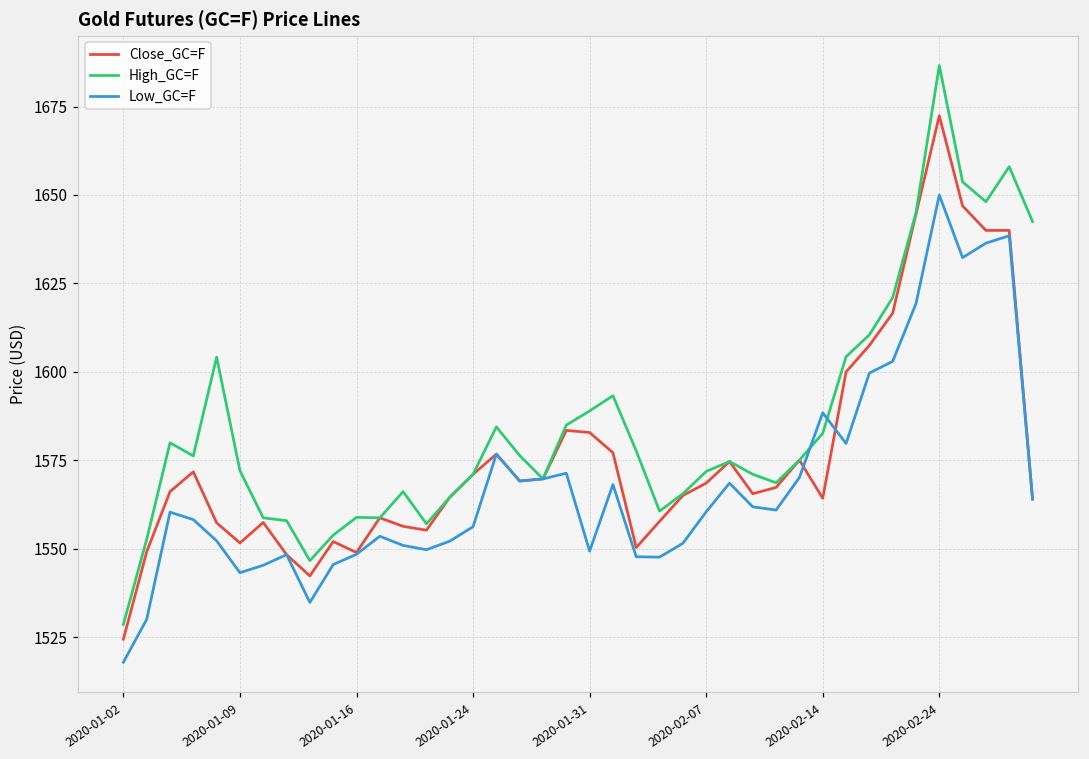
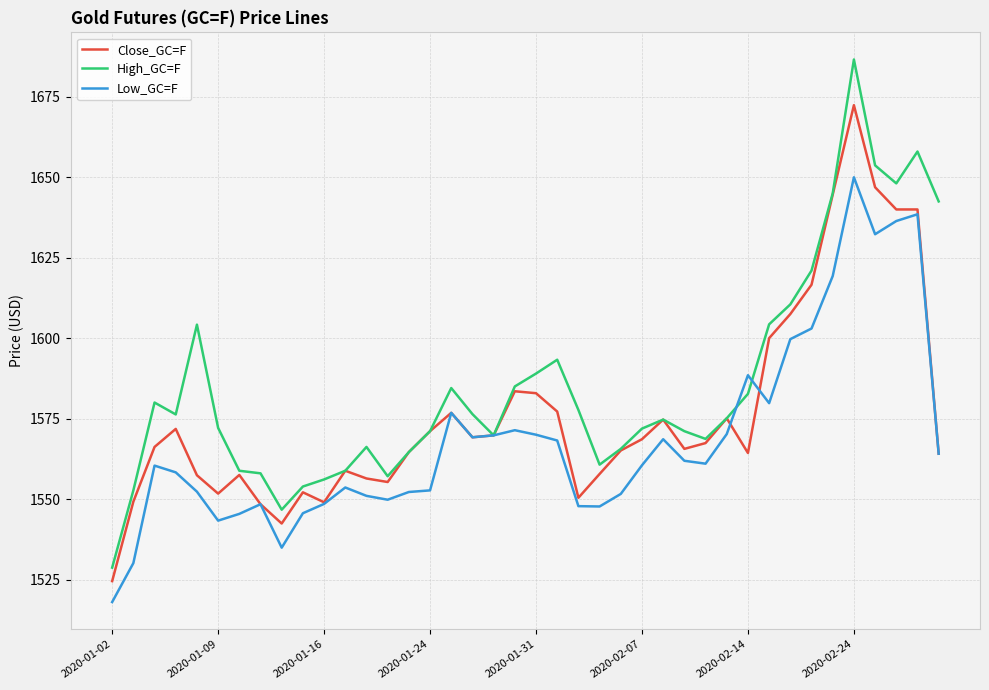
High_GC=F, 2020-01-16: 1559 -> 1556
Low_GC=F, 2020-01-24: 1556 -> 1553
Low_GC=F, 2020-01-31: 1549 -> 1570
